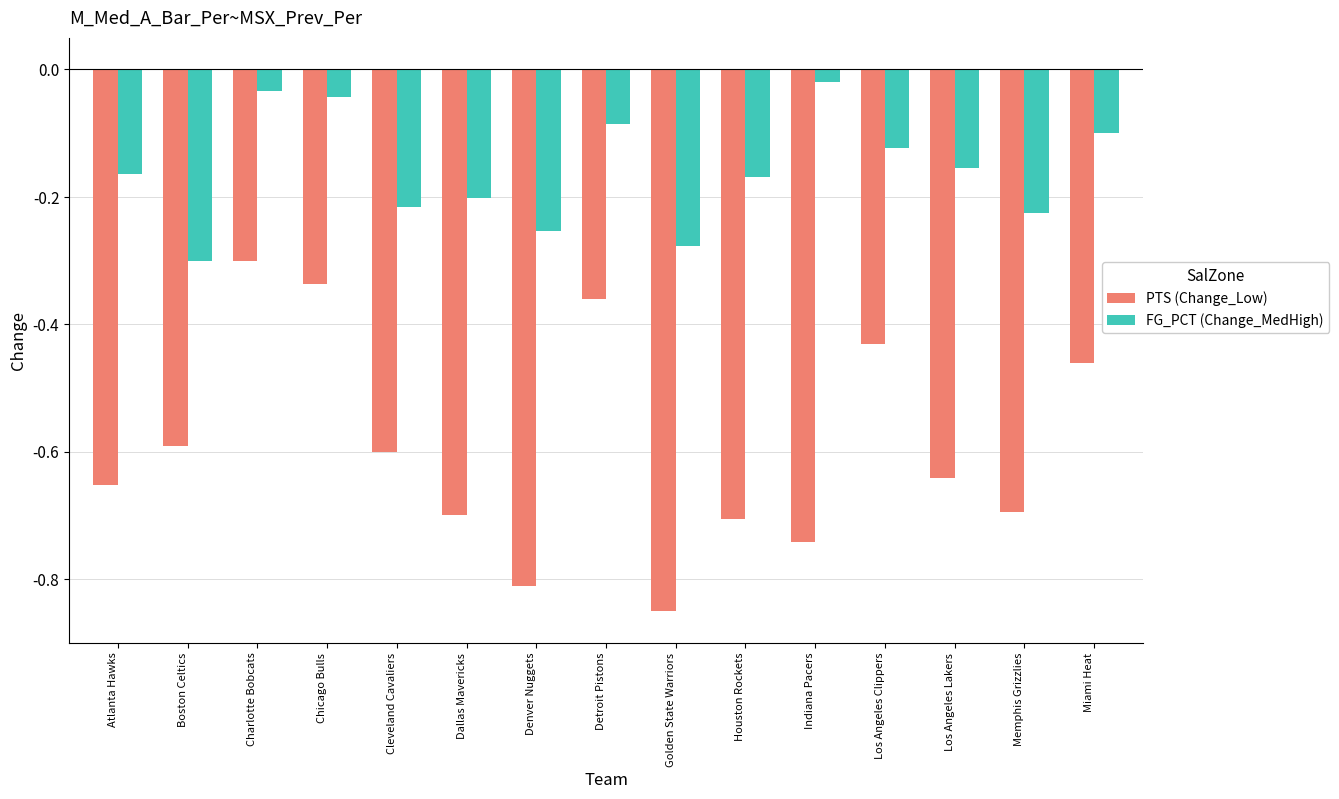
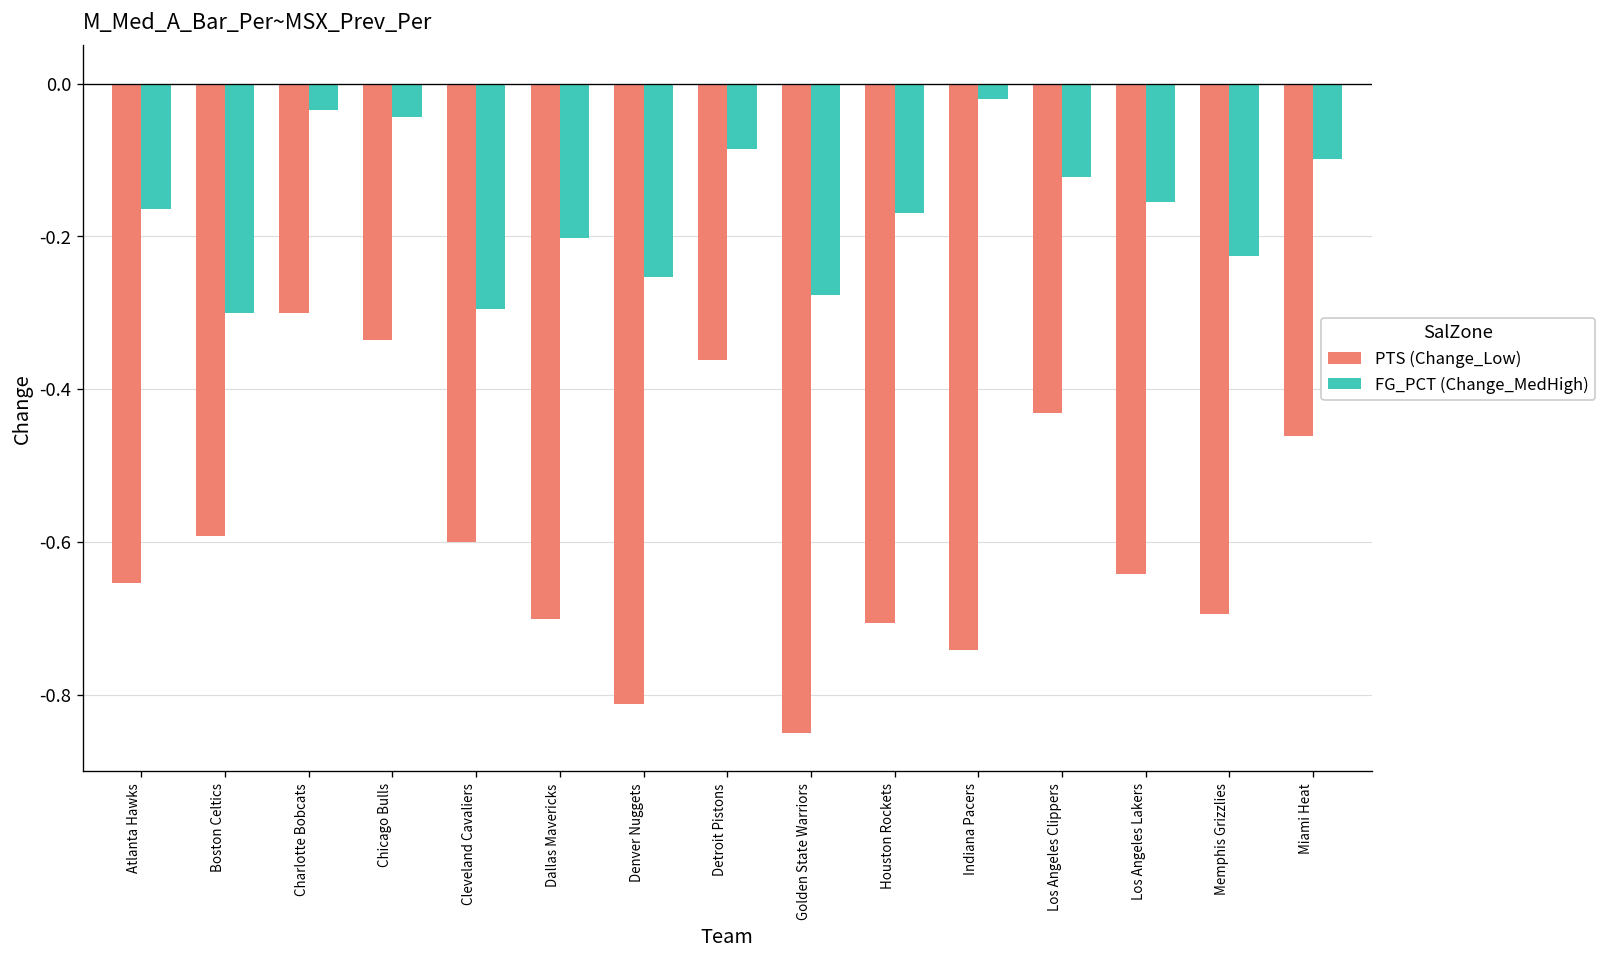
FG_PCT (Change_MedHigh), Cleveland Cavaliers: -0.22 -> -0.30
